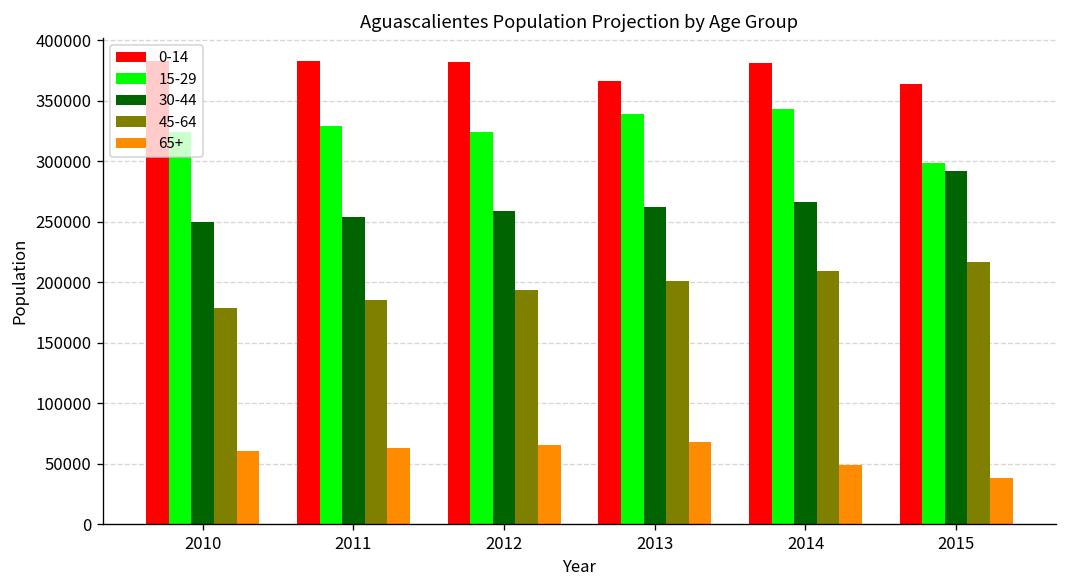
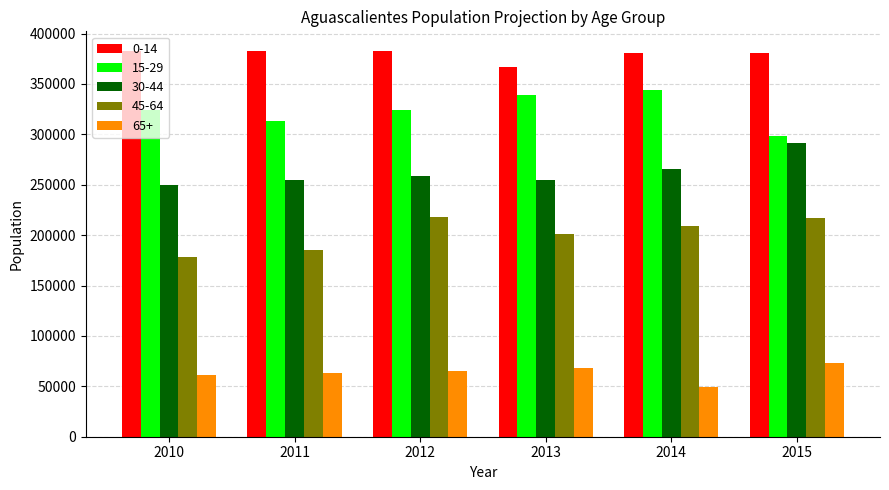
15-29, 2011: 329000 -> 313000
45-64, 2012: 193000 -> 218000
30-44, 2013: 262000 -> 254000
0-14, 2015: 364000 -> 381000
65+, 2015: 38000 -> 73000
